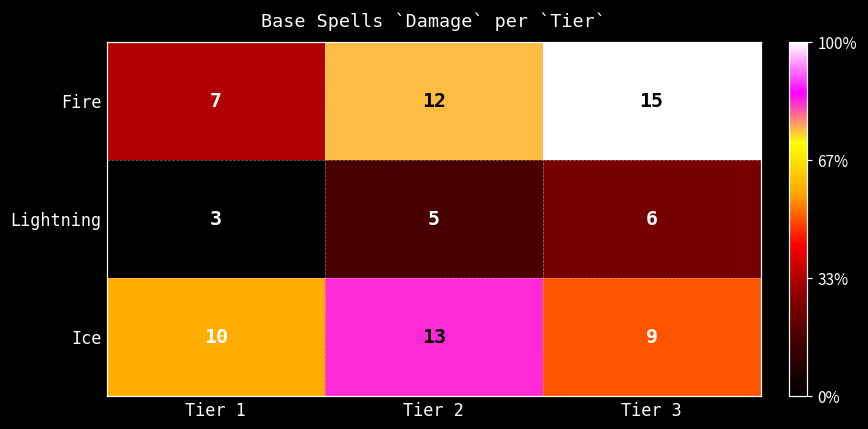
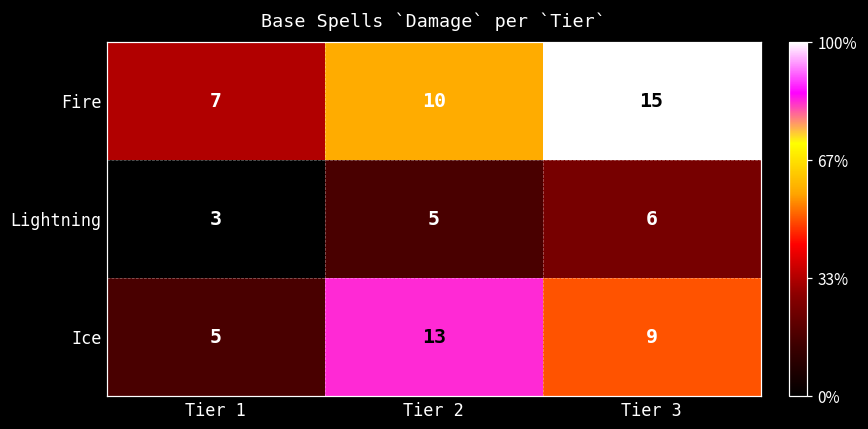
Fire, Tier 2: 12 -> 10
Ice, Tier 1: 10 -> 5
